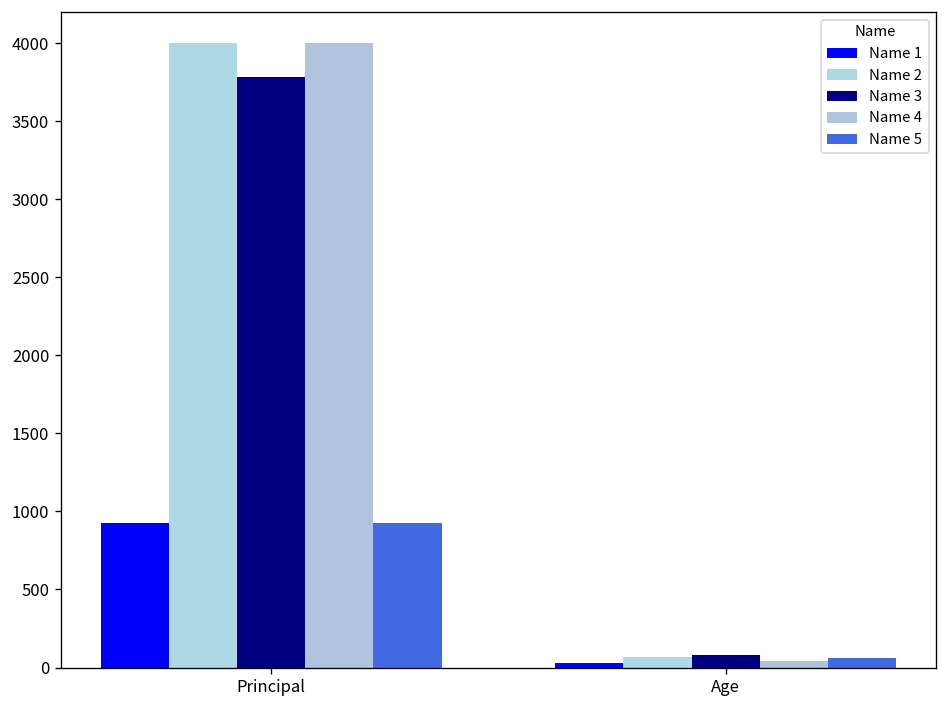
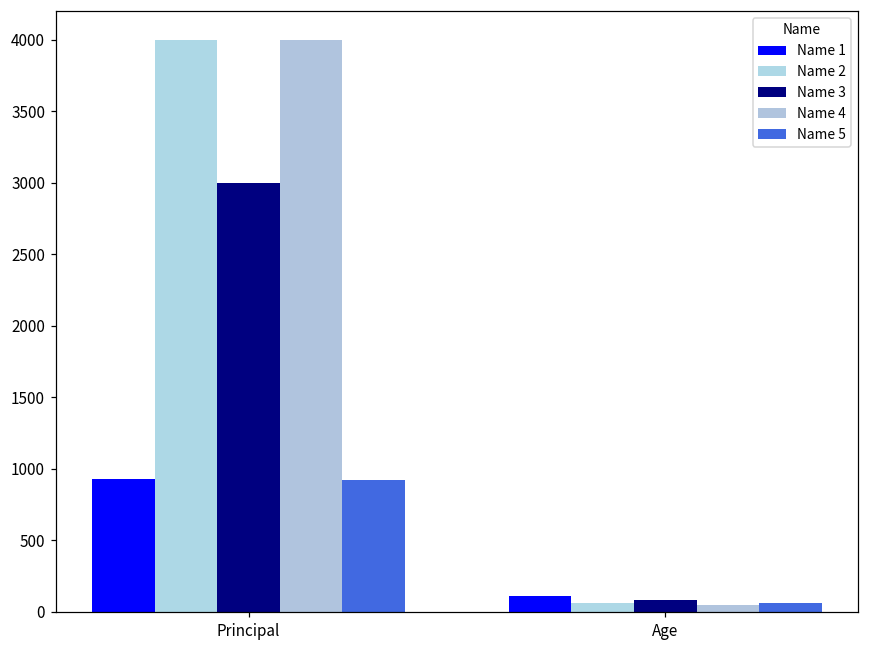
Name 3, Principal: 3790 -> 3000
Name 1, Age: 30 -> 110
